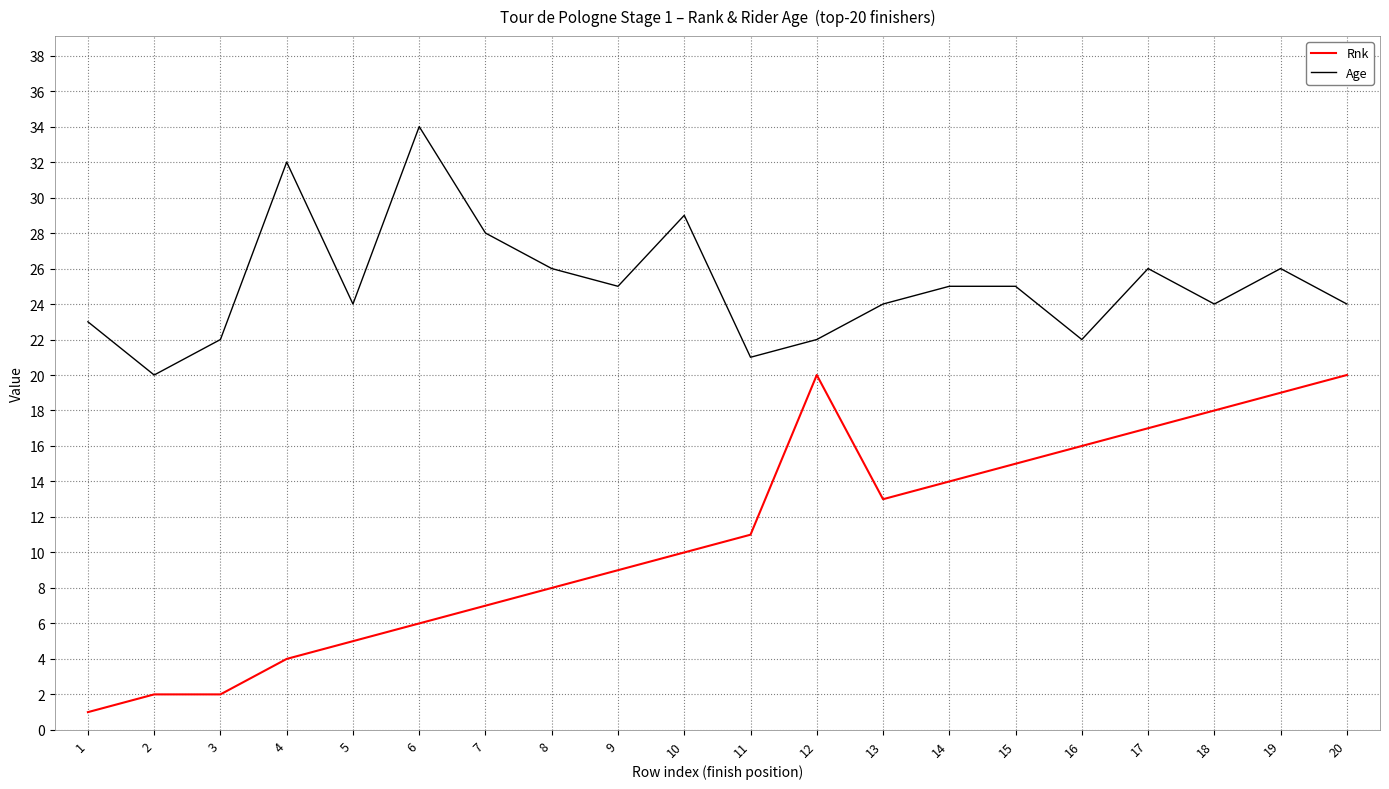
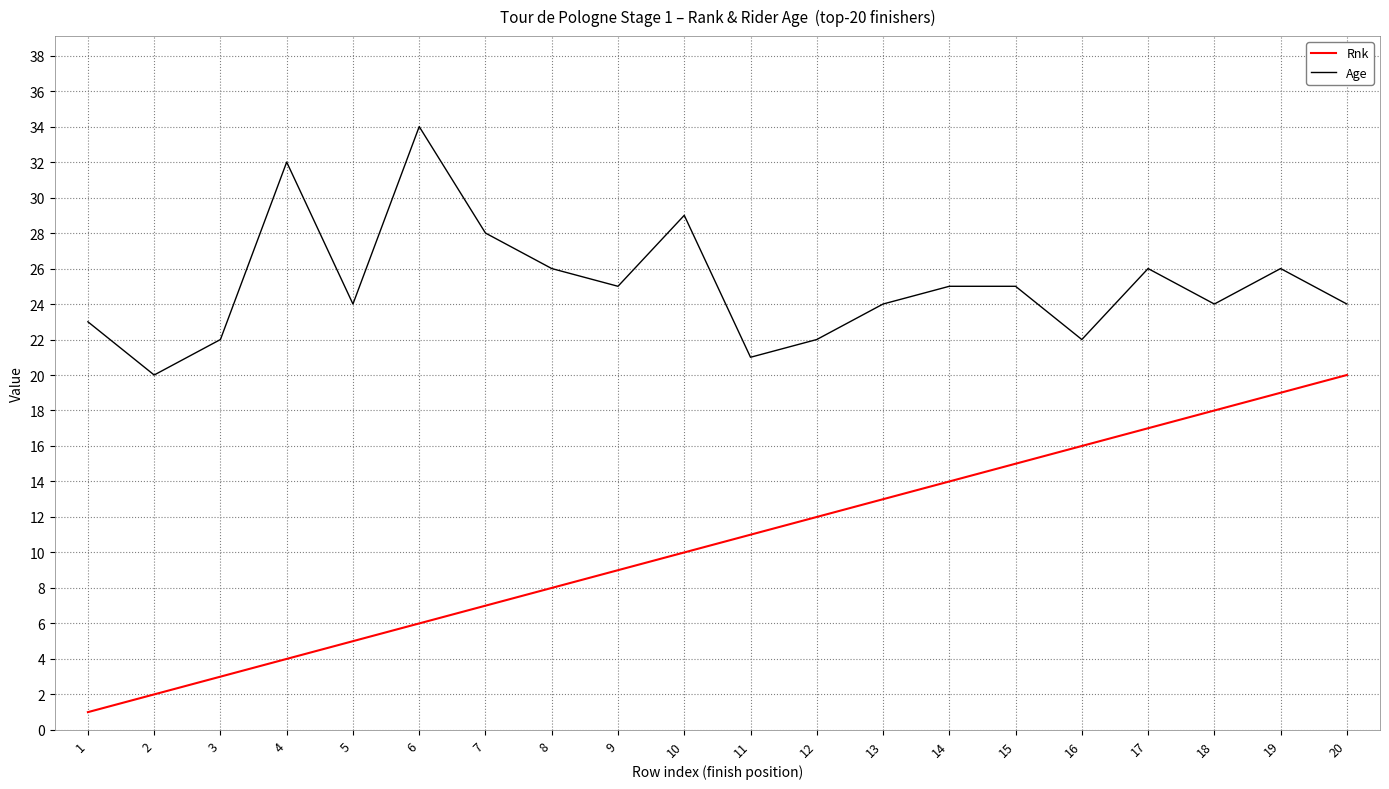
Rnk, 3: 2 -> 3
Rnk, 12: 20 -> 12
